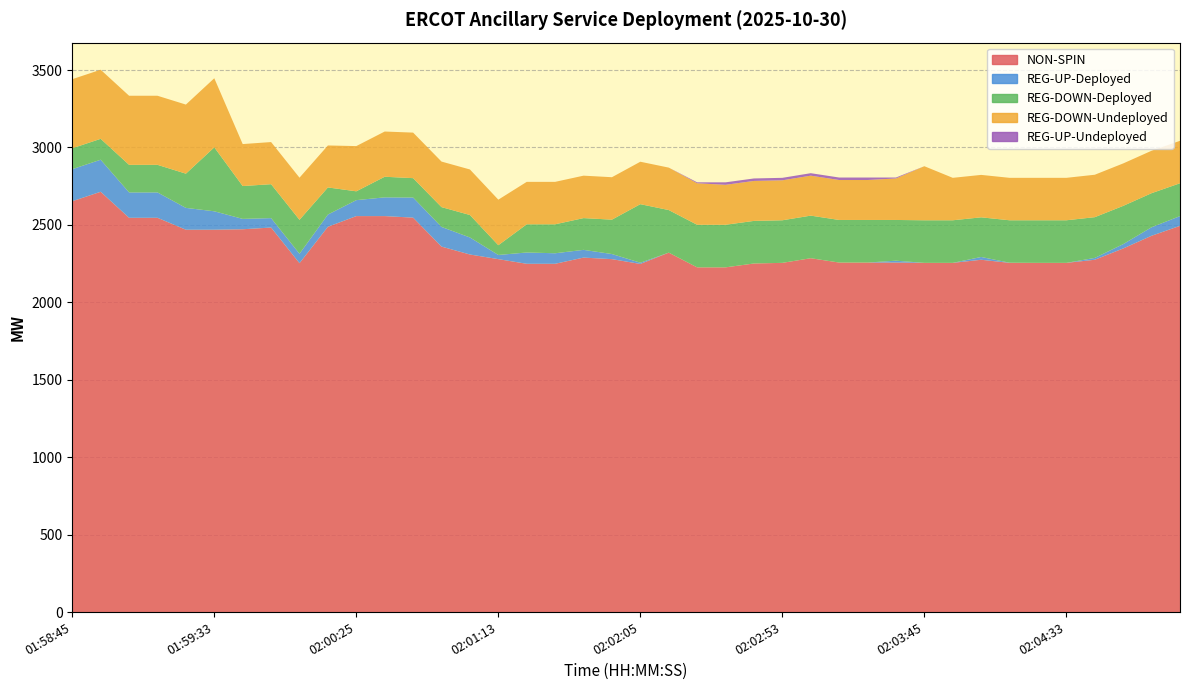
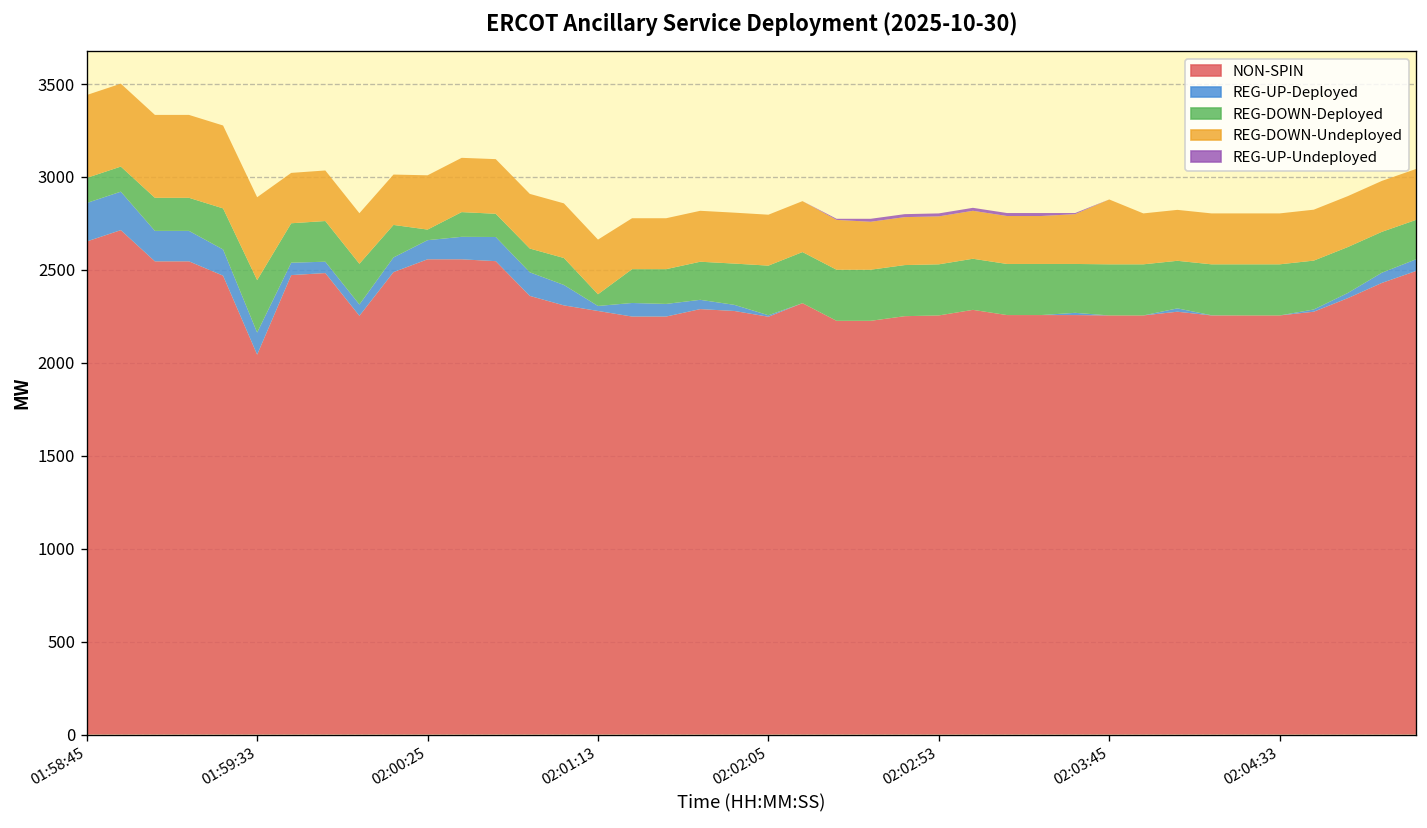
NON-SPIN, 01:59:33: 2470 -> 2040
REG-DOWN-Deployed, 01:59:33: 410 -> 280
REG-DOWN-Deployed, 02:02:05: 380 -> 270
